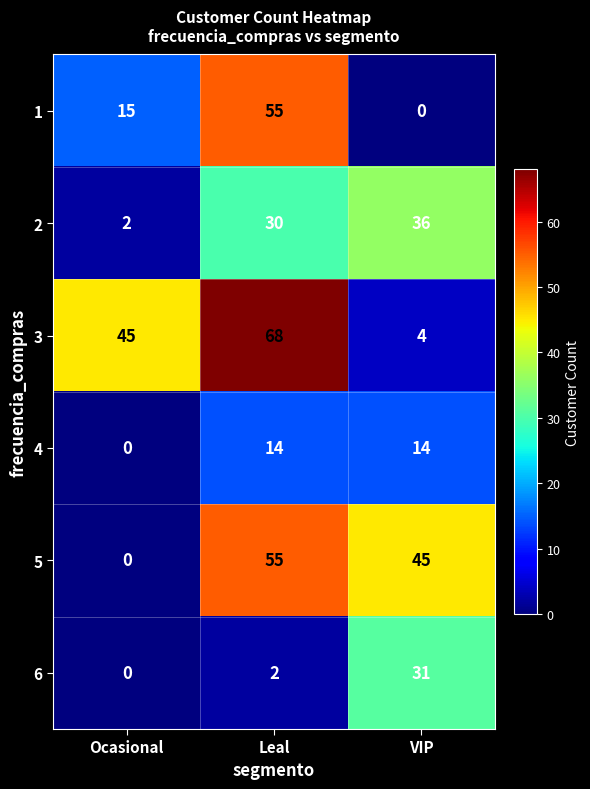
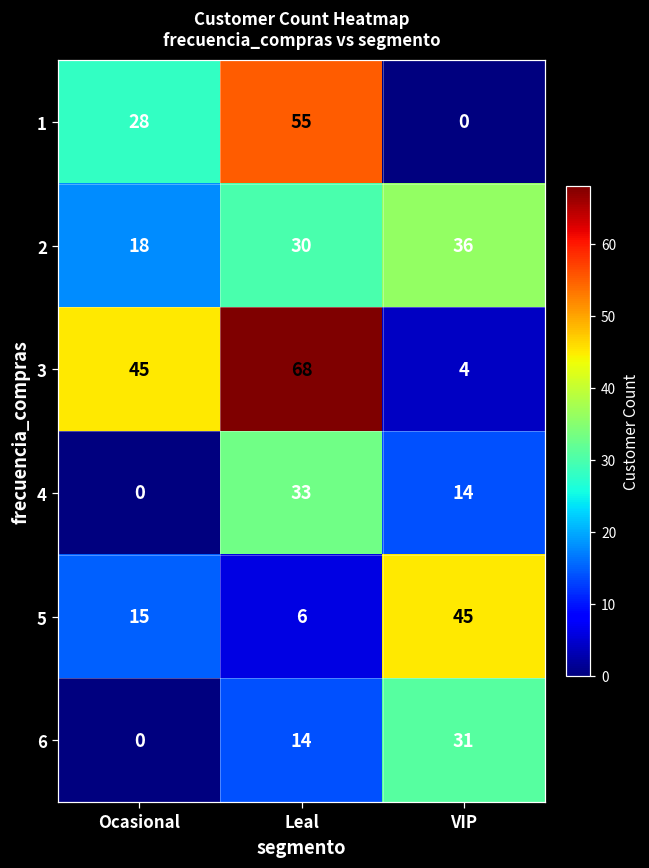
1, Ocasional: 15 -> 28
2, Ocasional: 2 -> 18
4, Leal: 14 -> 33
5, Ocasional: 0 -> 15
5, Leal: 55 -> 6
6, Leal: 2 -> 14
